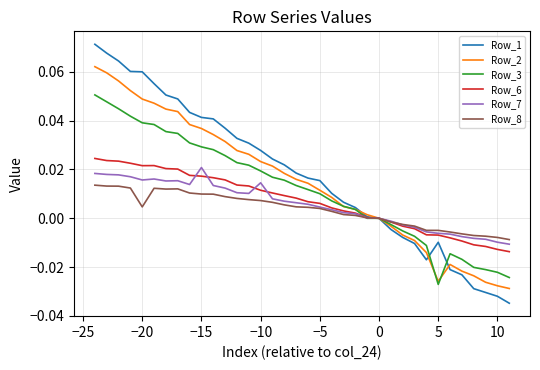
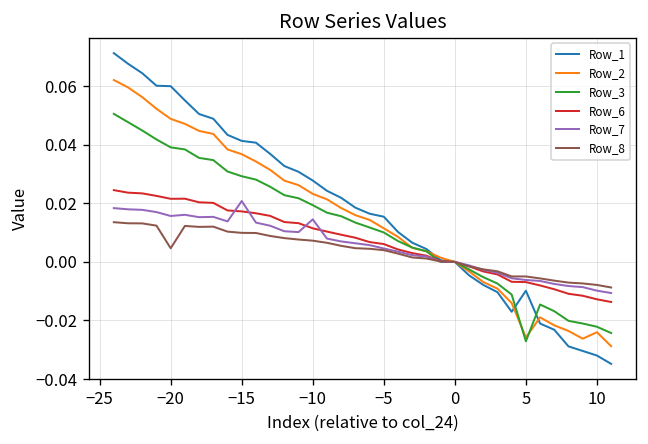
Row_2, 10: -0.028 -> -0.024
